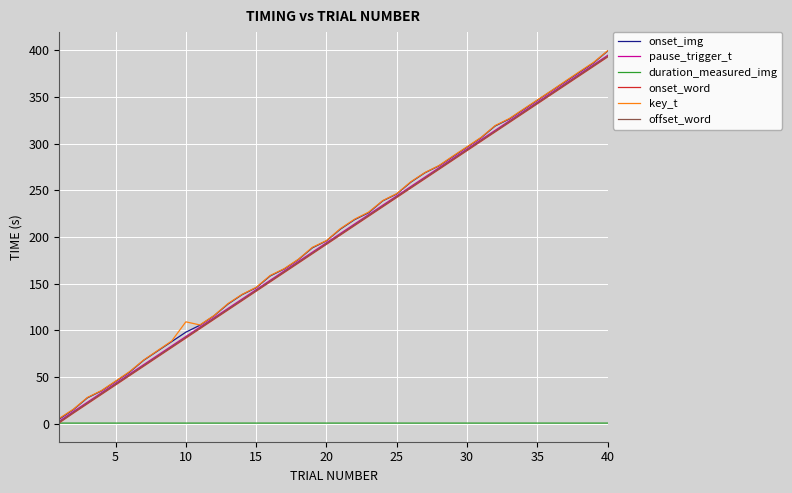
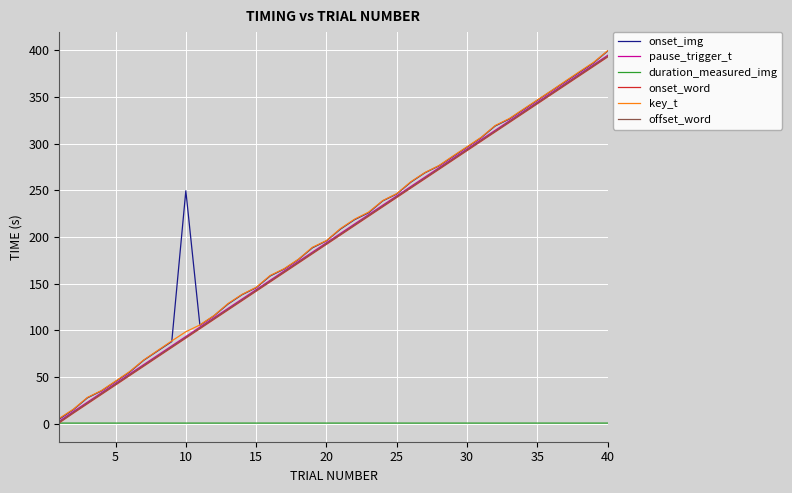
onset_img, 10: 100 -> 250
key_t, 10: 110 -> 100
